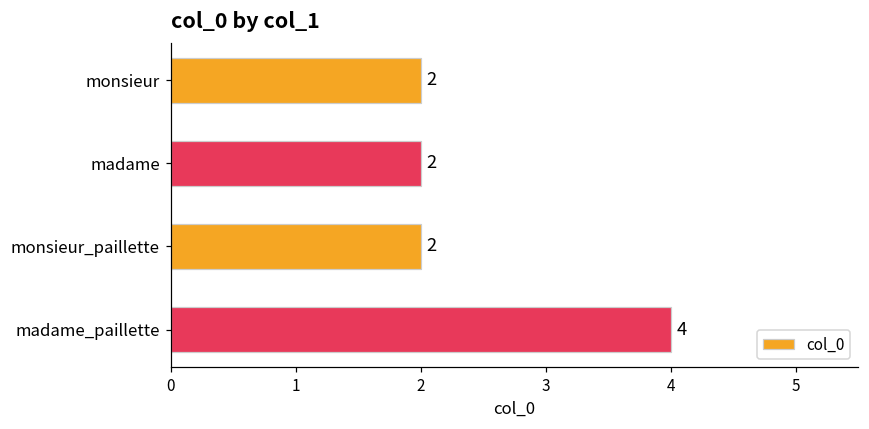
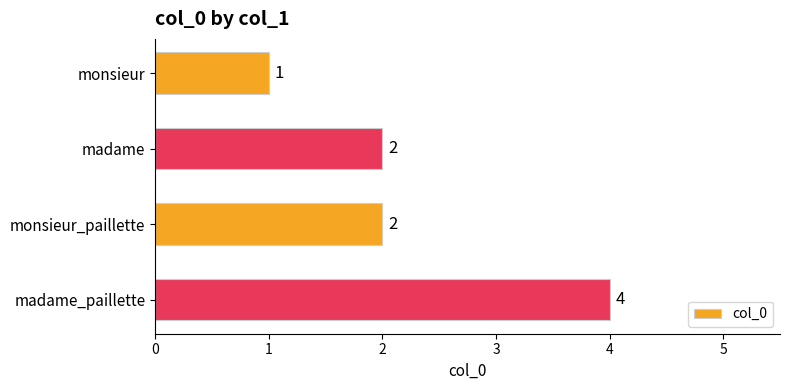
monsieur: 2 -> 1
